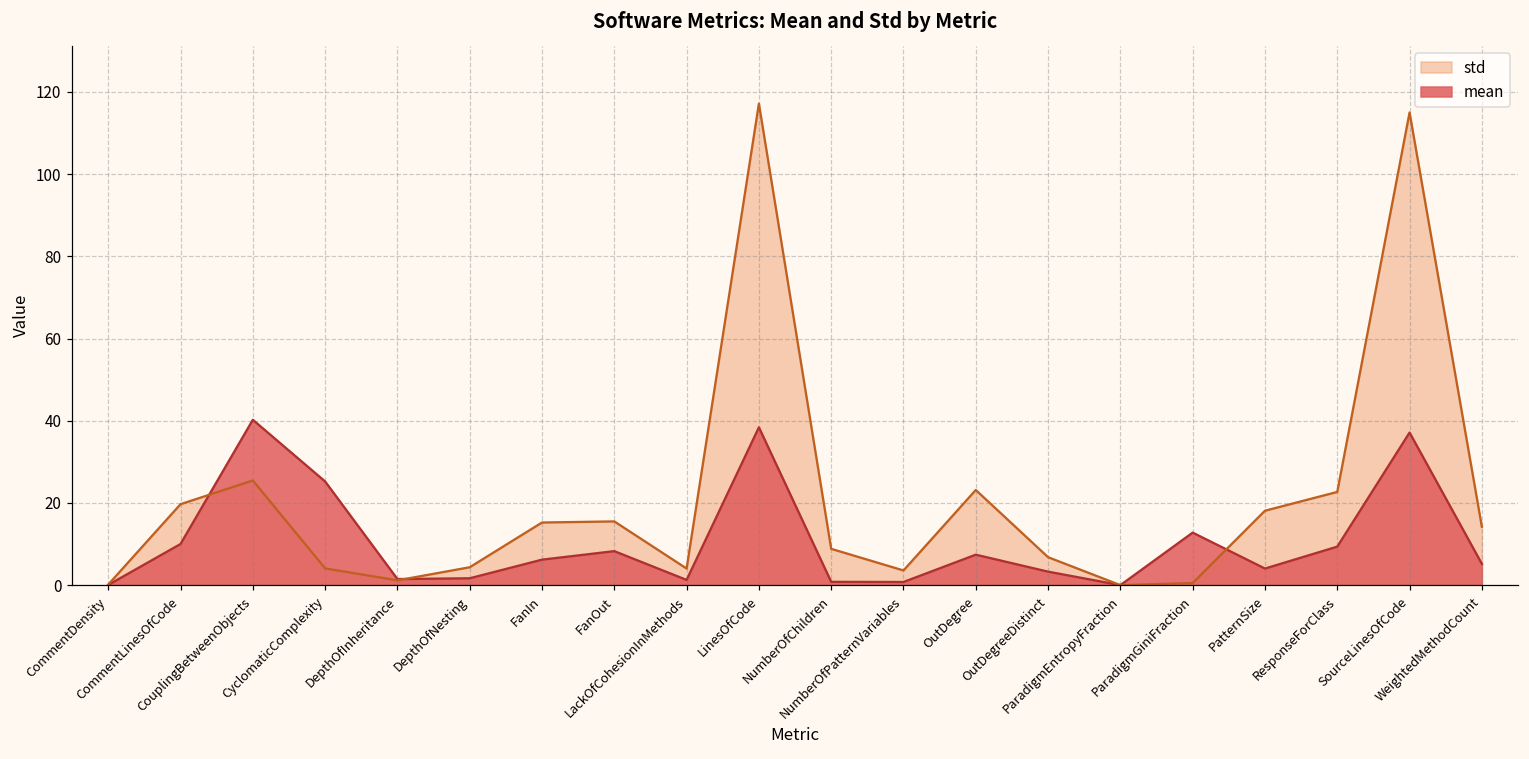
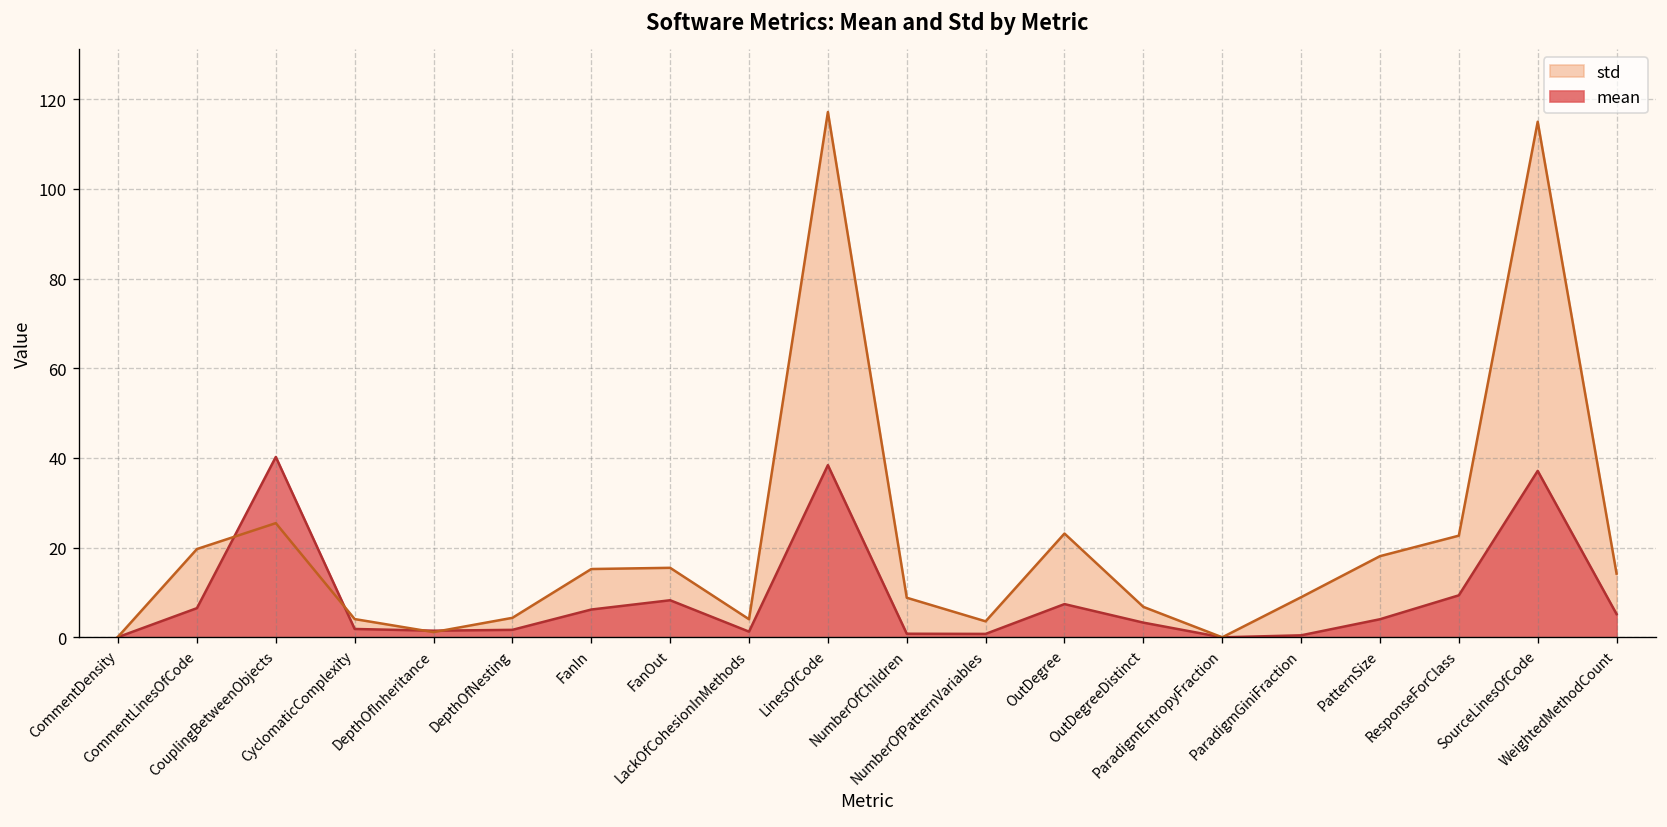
mean, CommentLinesOfCode: 10 -> 7
mean, CyclomaticComplexity: 25 -> 2
std, ParadigmGiniFraction: 0 -> 9
mean, ParadigmGiniFraction: 13 -> 0
